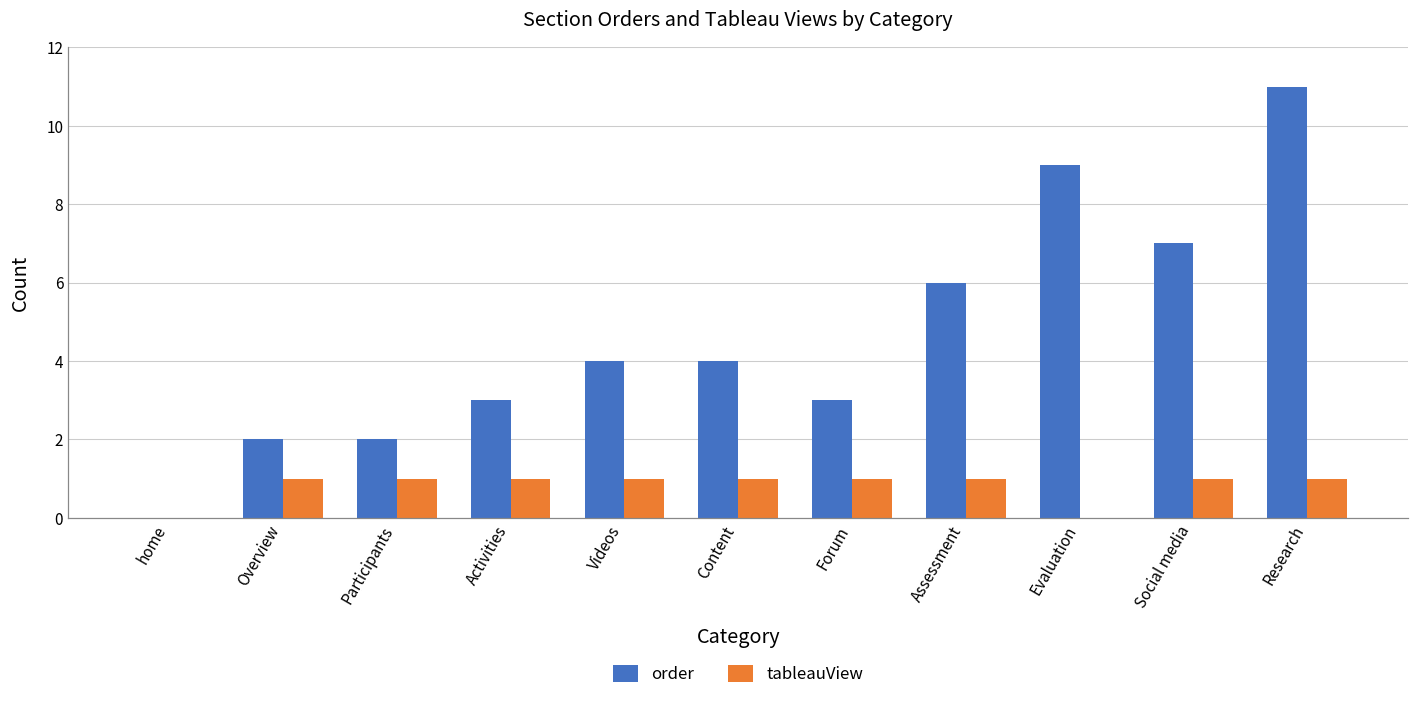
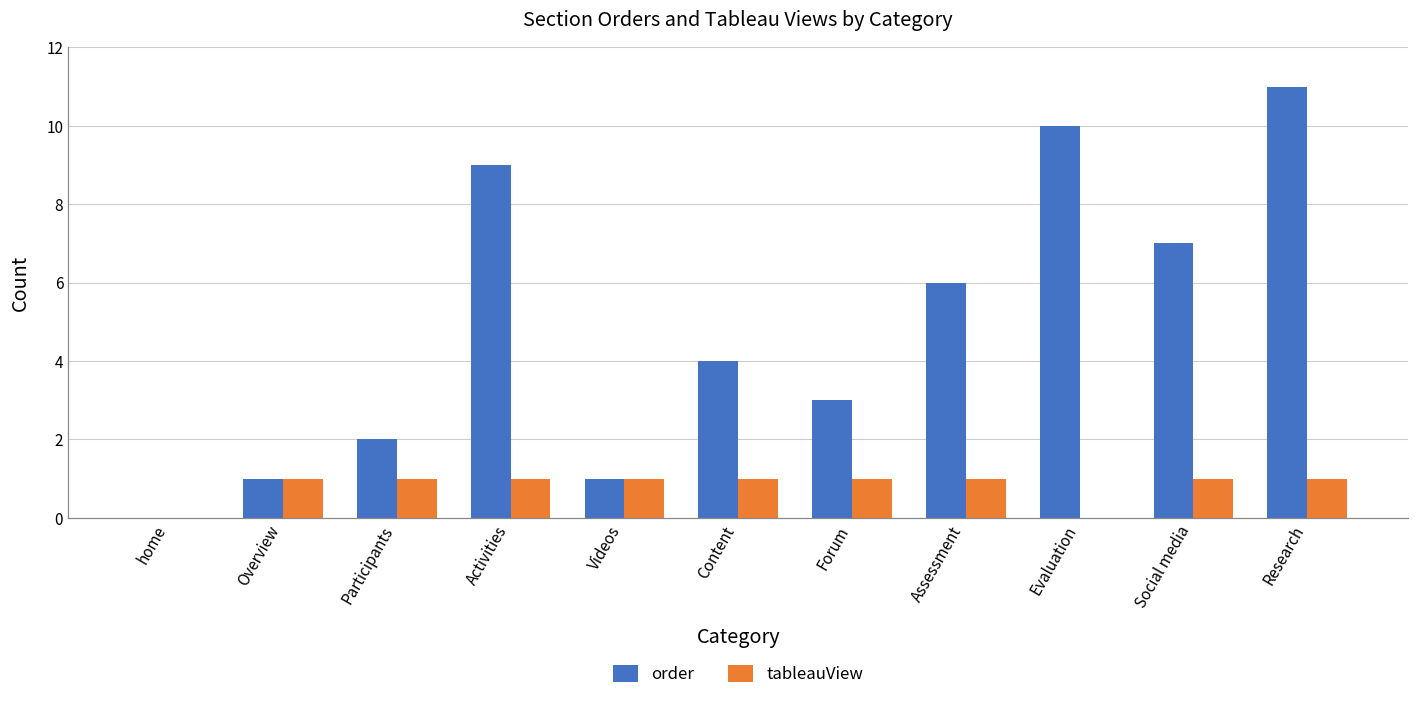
order, Overview: 2 -> 1
order, Activities: 3 -> 9
order, Videos: 4 -> 1
order, Evaluation: 9 -> 10
